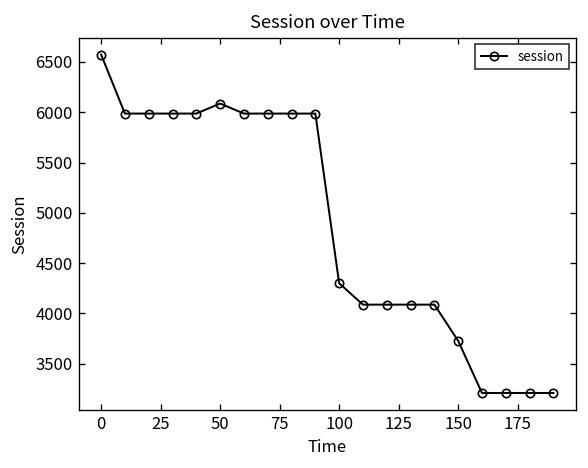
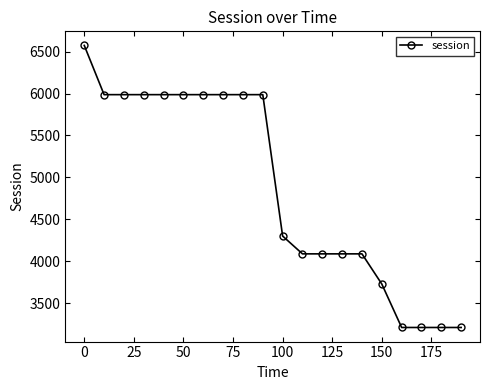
50: 6100 -> 6000
